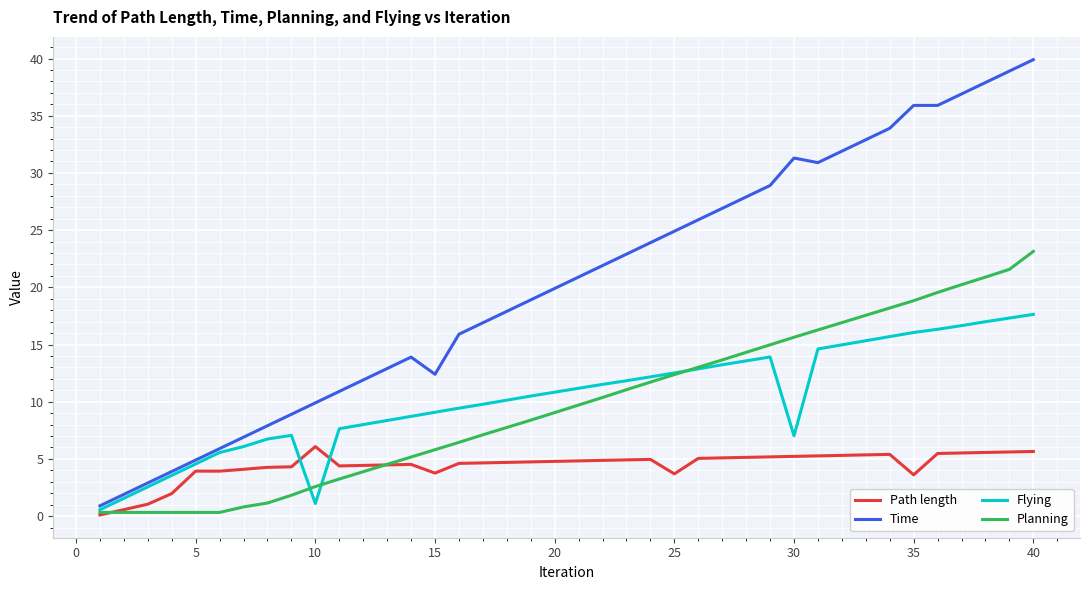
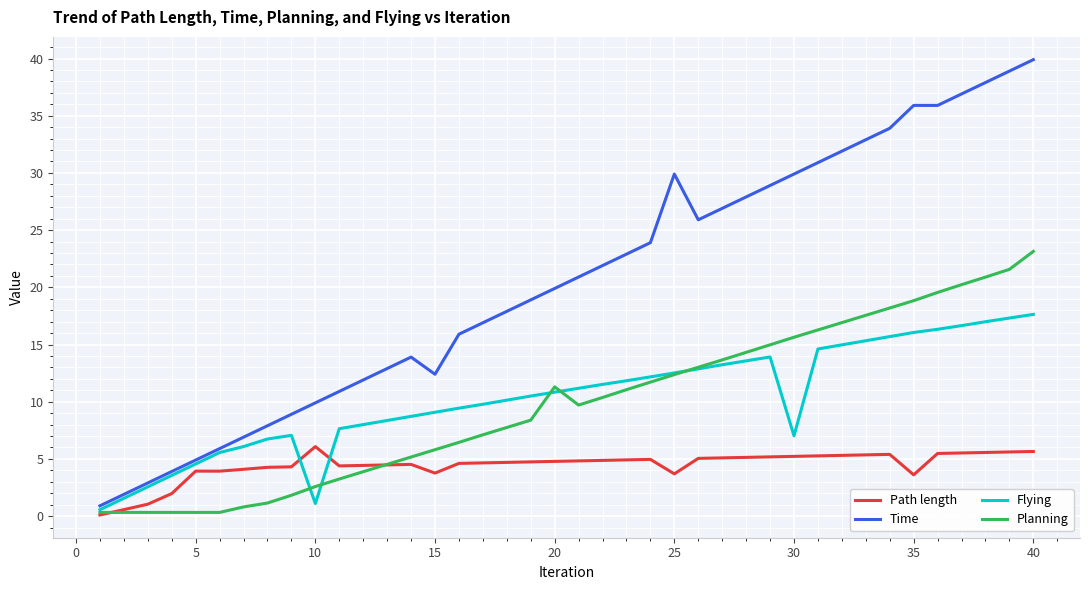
Planning, 20: 9.0 -> 11.3
Time, 25: 24.9 -> 29.9
Time, 30: 31.3 -> 29.9
